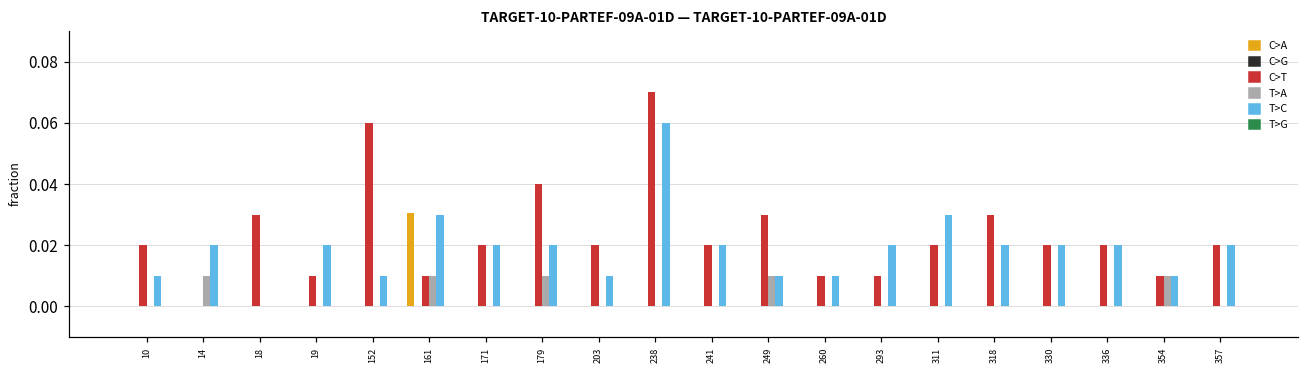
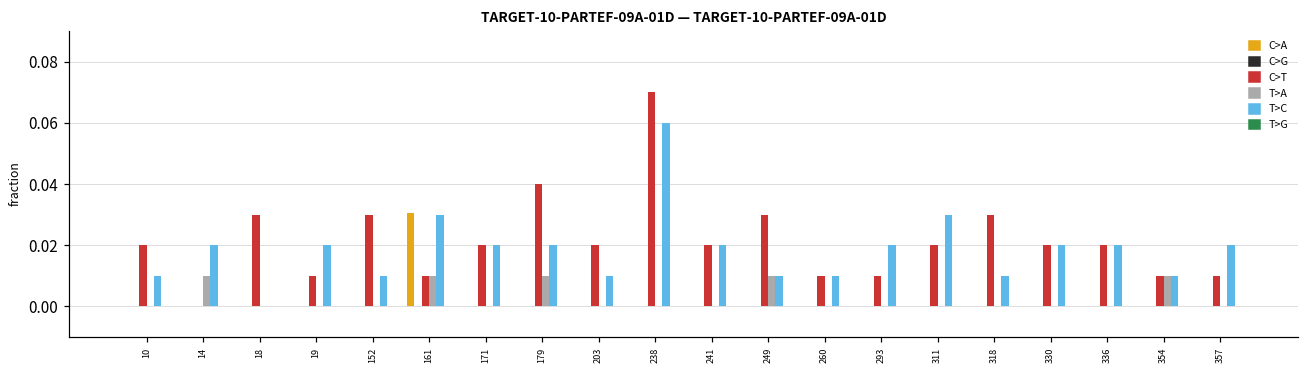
C>T, 152: 0.06 -> 0.03
T>C, 318: 0.02 -> 0.01
C>T, 357: 0.02 -> 0.01
